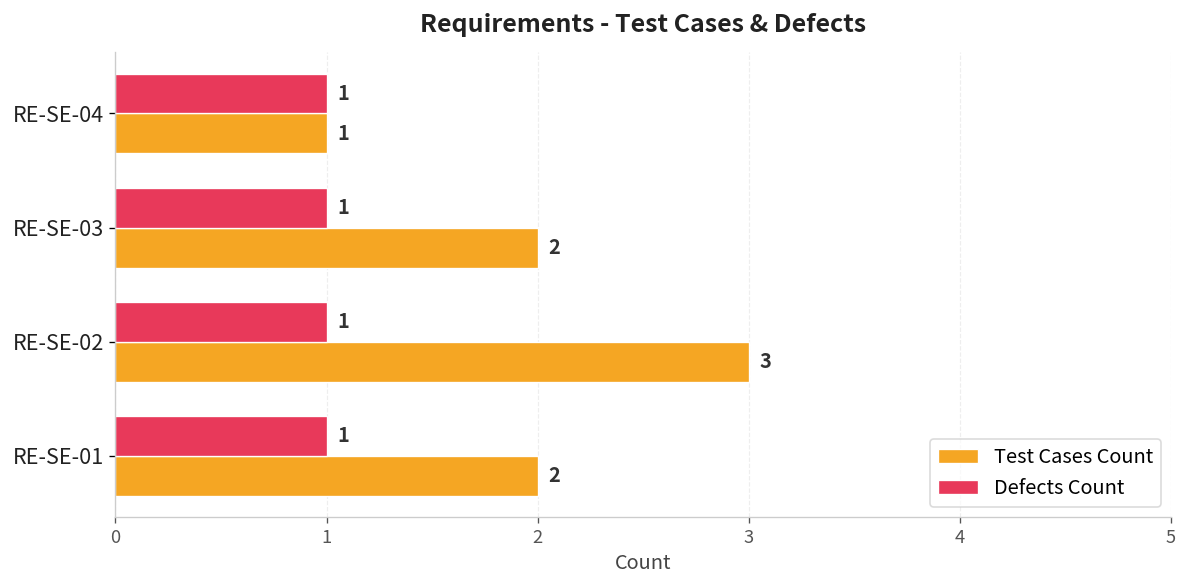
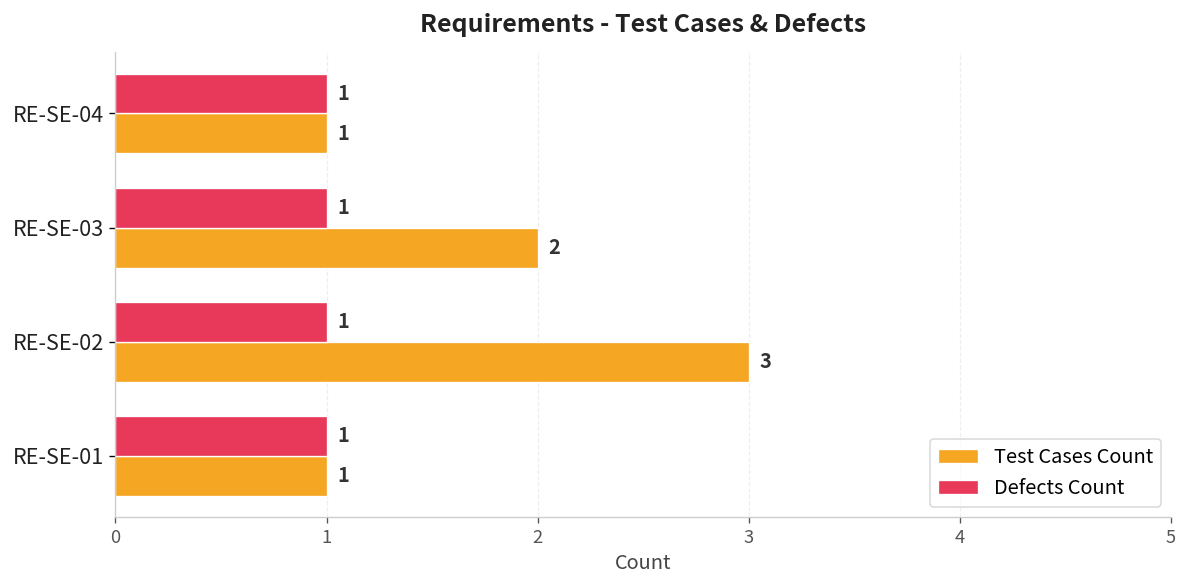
Test Cases Count, RE-SE-01: 2 -> 1
